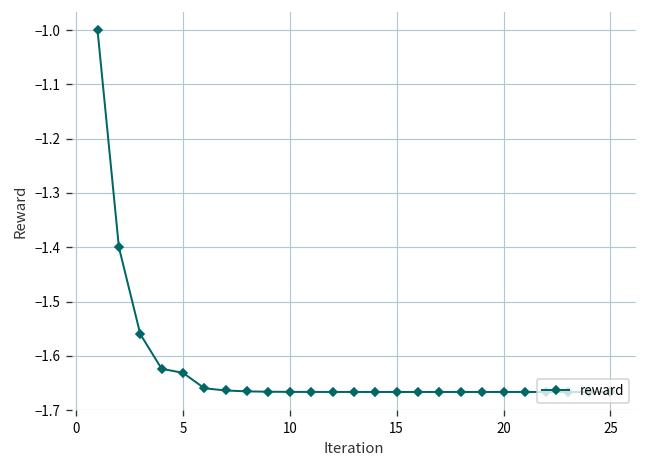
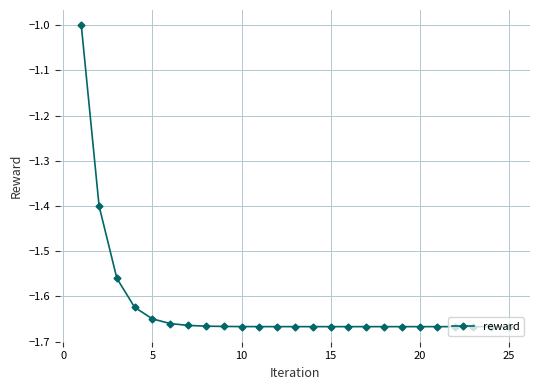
5: -1.63 -> -1.65
